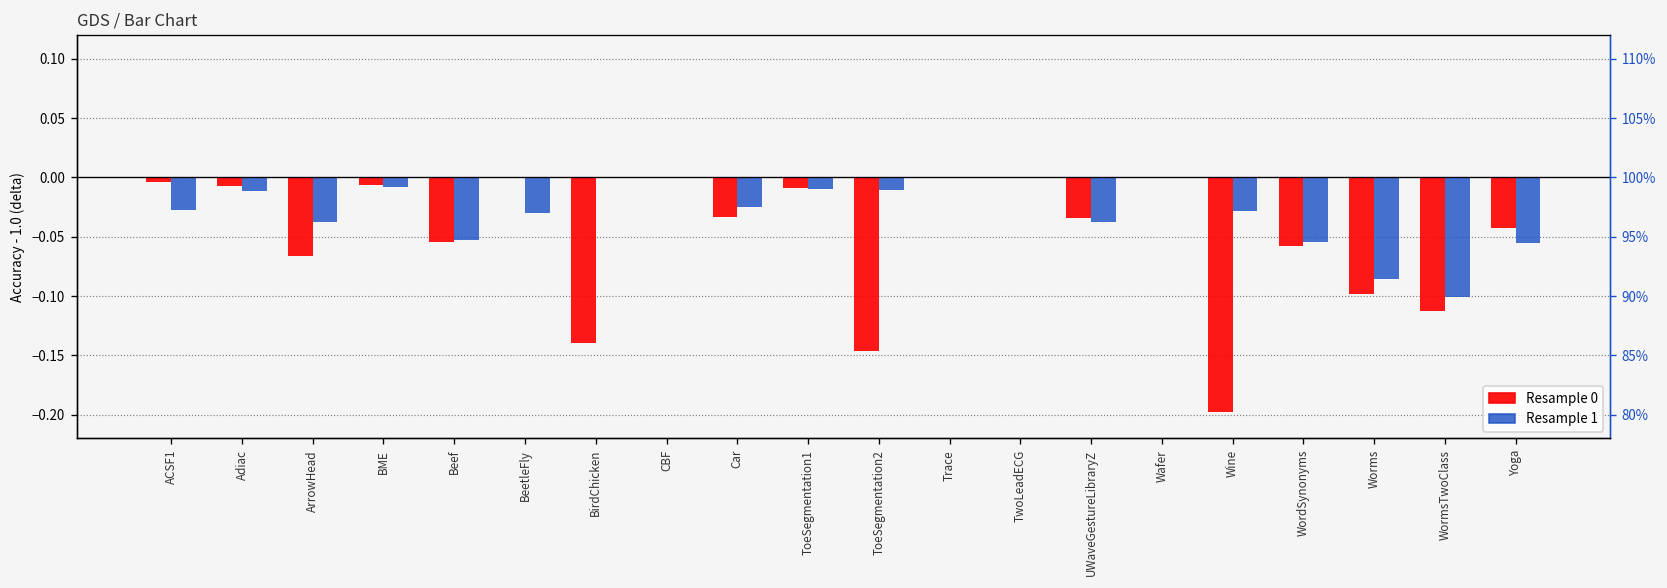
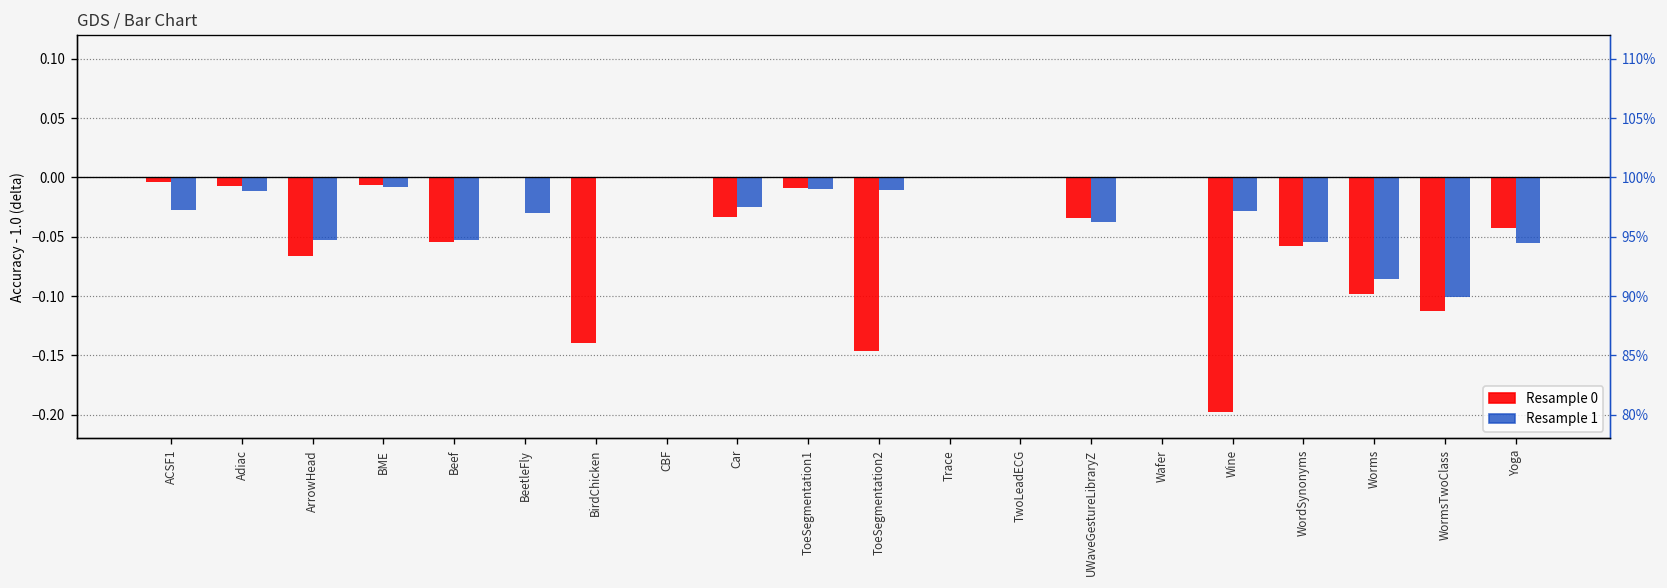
Resample 1, ArrowHead: -0.04 -> -0.05
